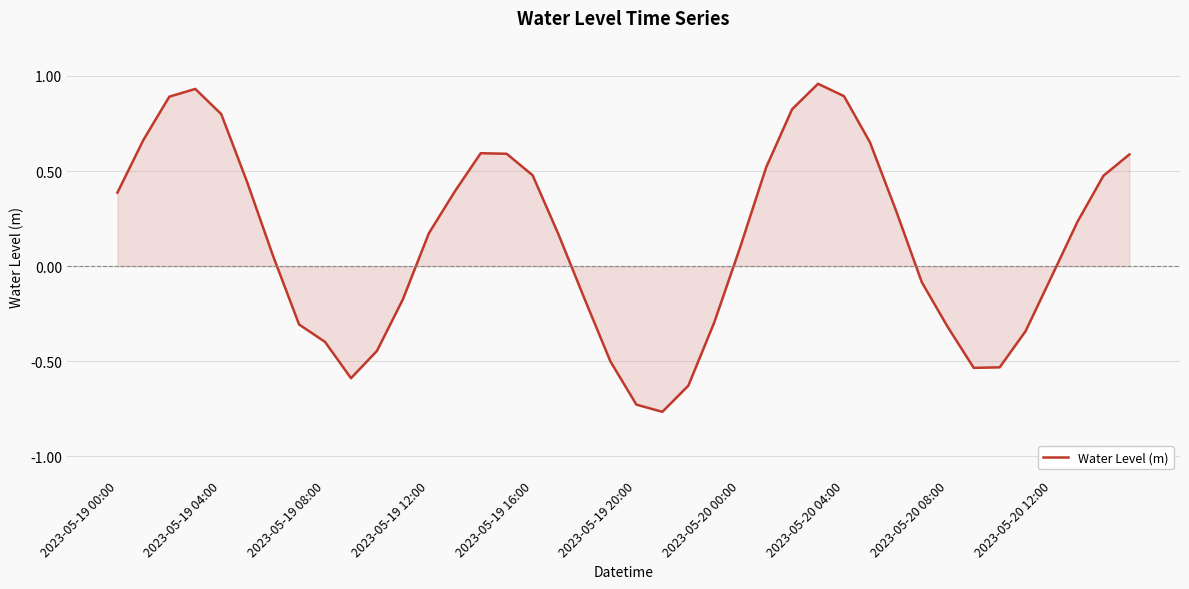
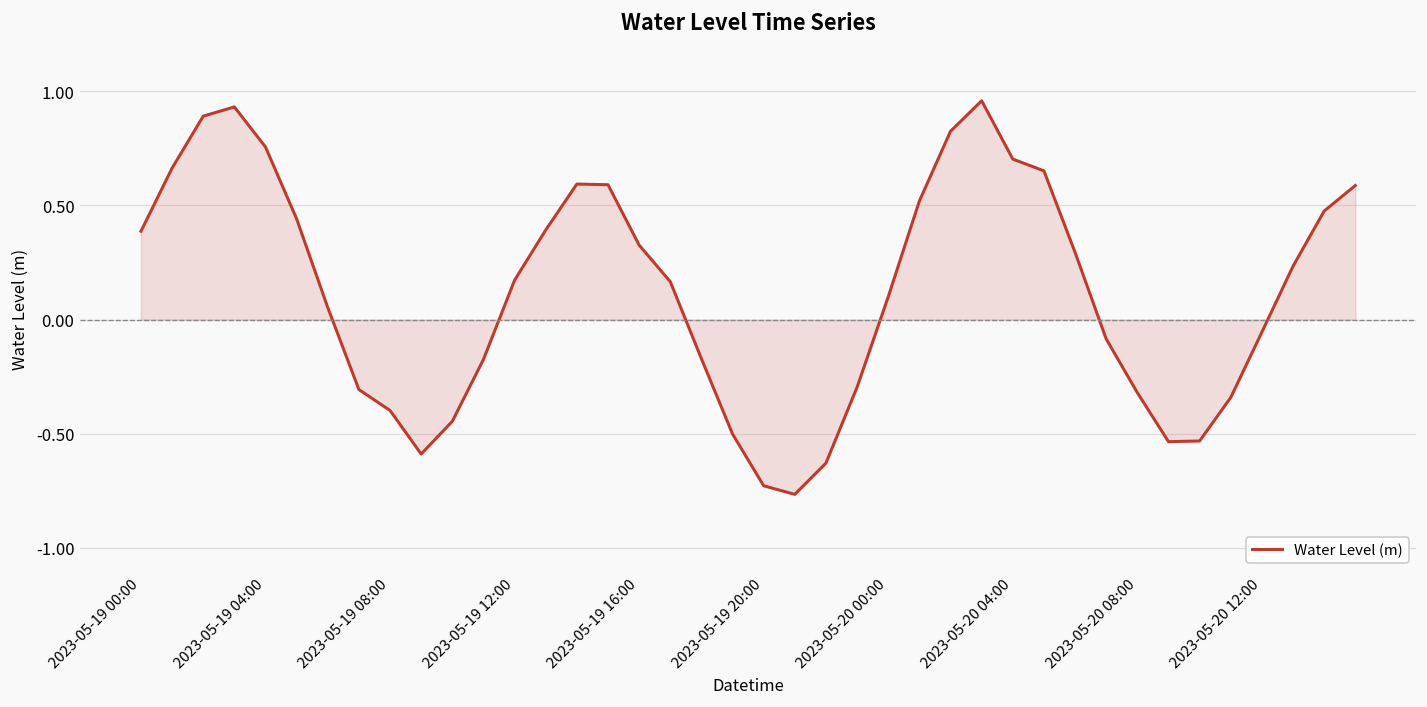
Water Level (m), 2023-05-19 04:00: 0.80 -> 0.76
Water Level (m), 2023-05-19 16:00: 0.48 -> 0.33
Water Level (m), 2023-05-20 04:00: 0.89 -> 0.70
